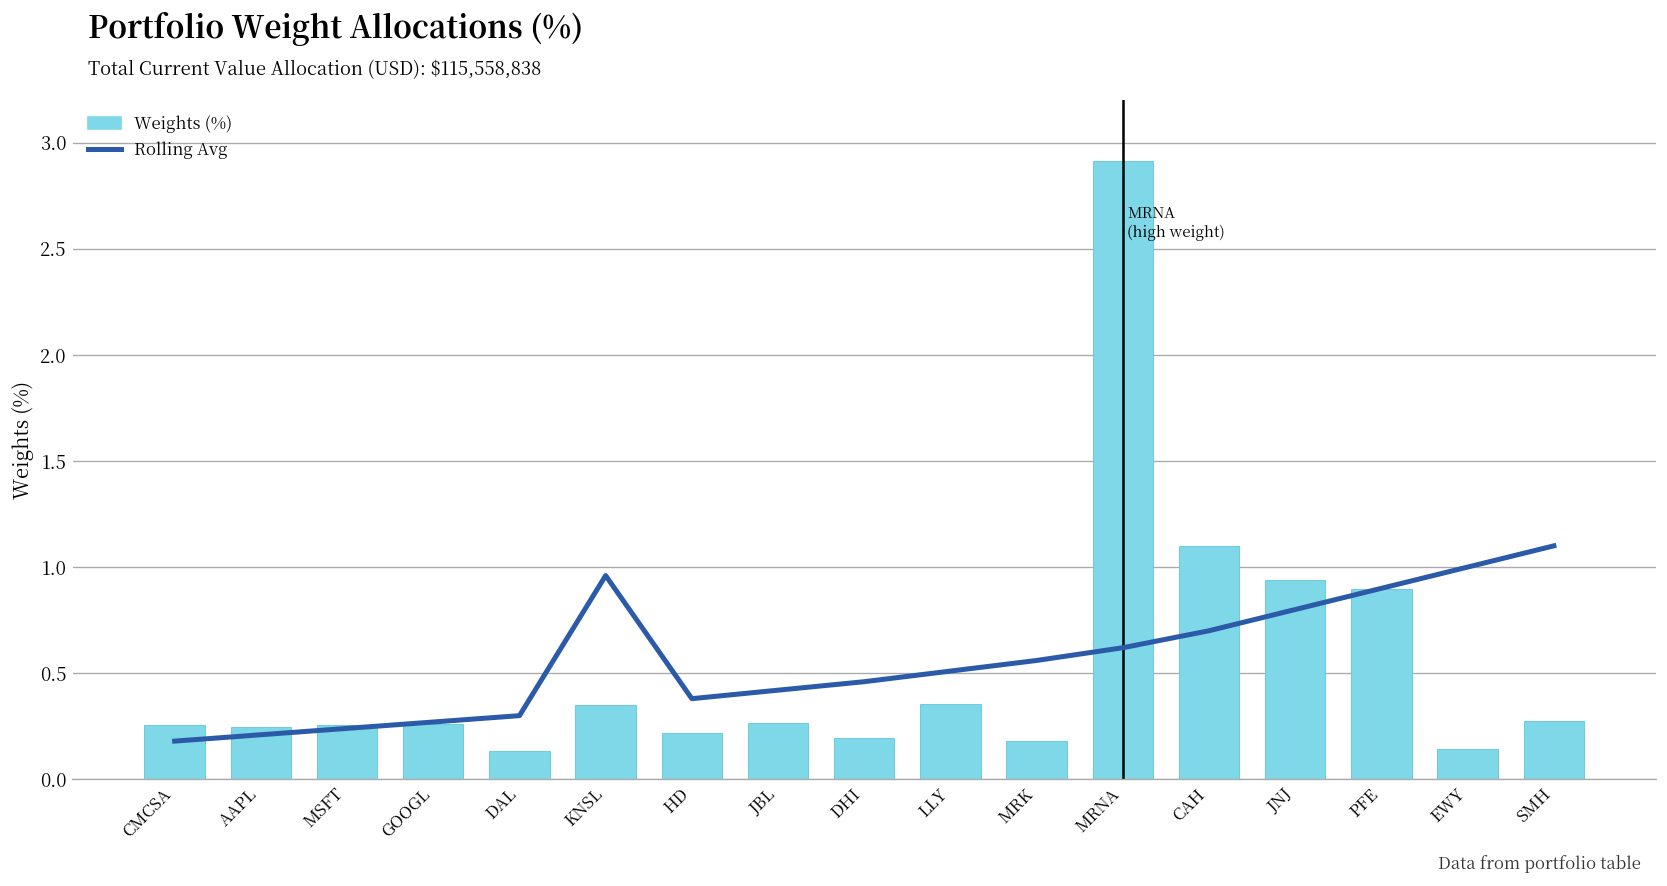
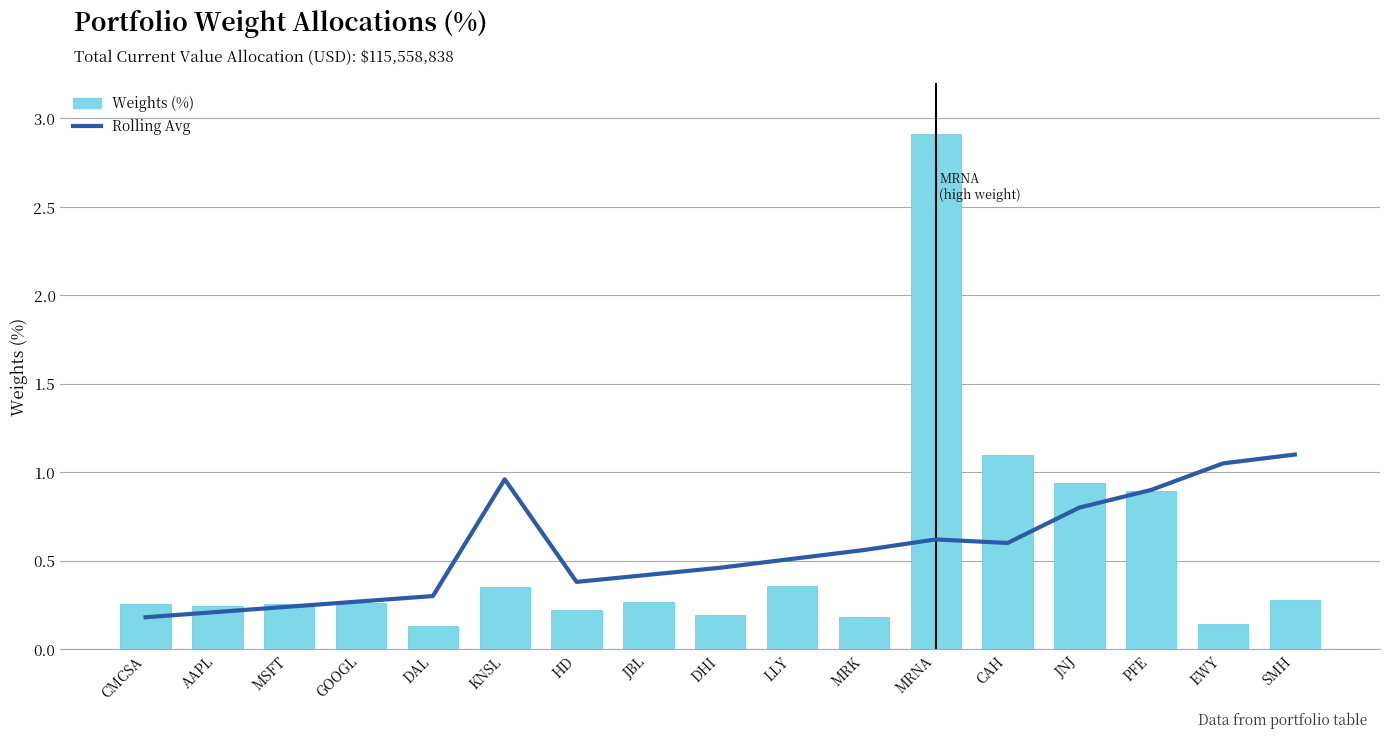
Rolling Avg, CAH: 0.7 -> 0.6
Rolling Avg, EWY: 1.00 -> 1.05
